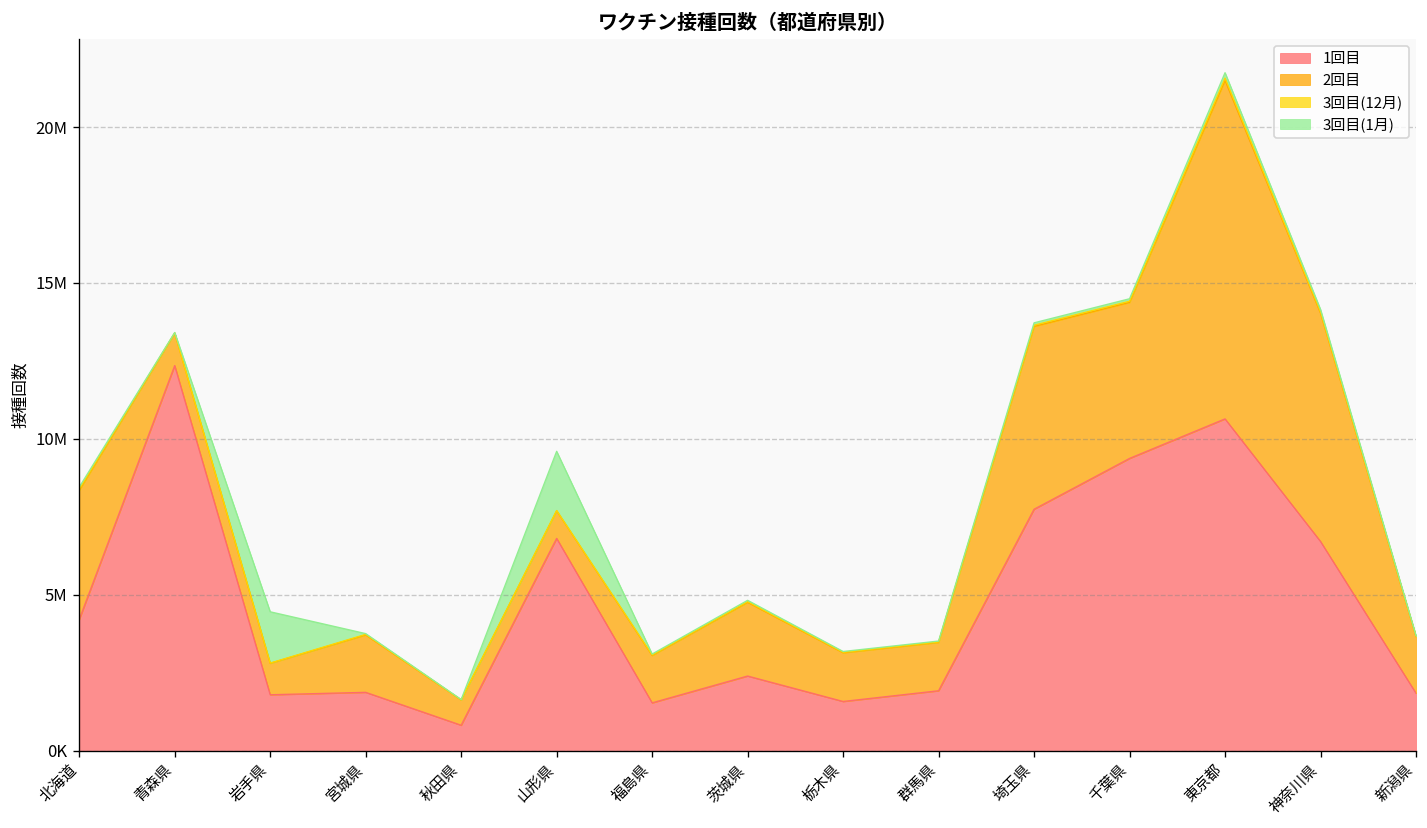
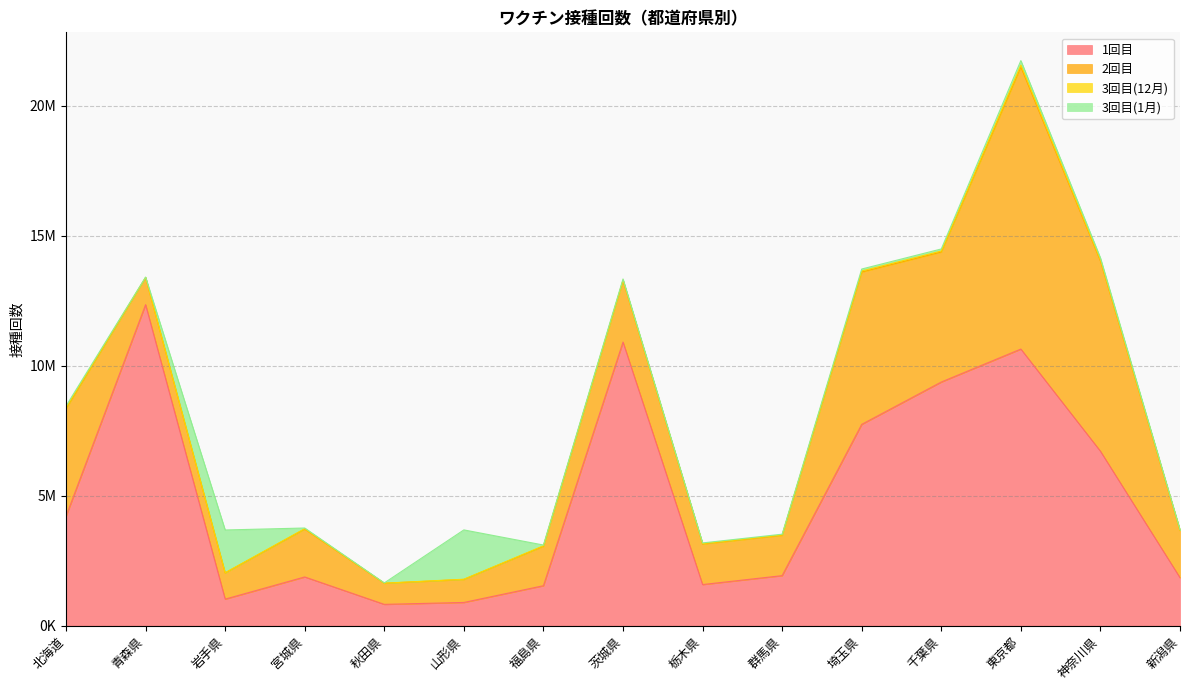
1回目, 岩手県: 1800000 -> 1000000
1回目, 山形県: 6800000 -> 900000
1回目, 茨城県: 2400000 -> 10900000
